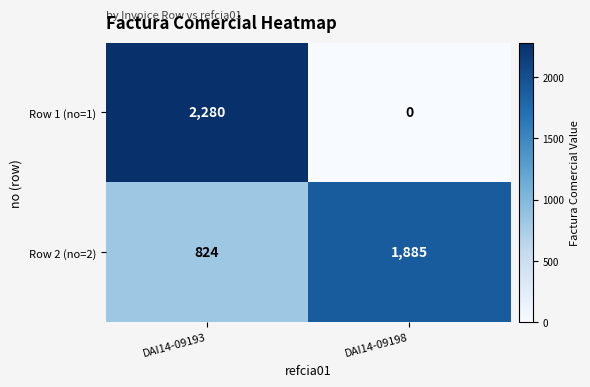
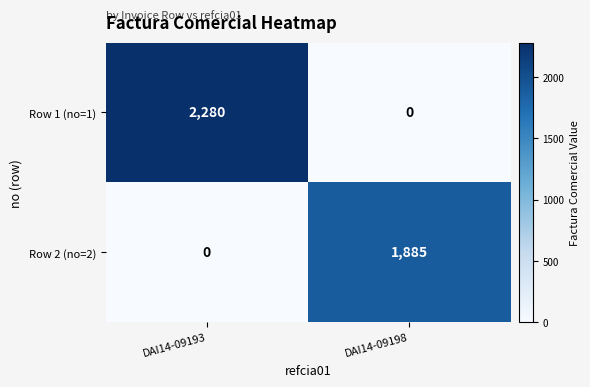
Row 2 (no=2), DAI14-09193: 824 -> 0
